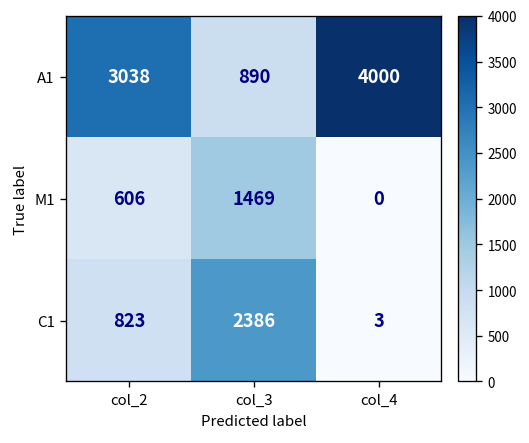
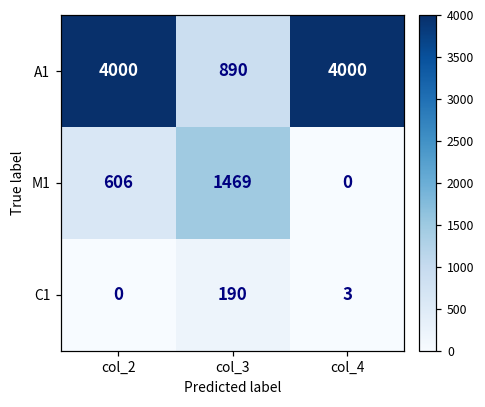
A1, col_2: 3038 -> 4000
C1, col_2: 823 -> 0
C1, col_3: 2386 -> 190
